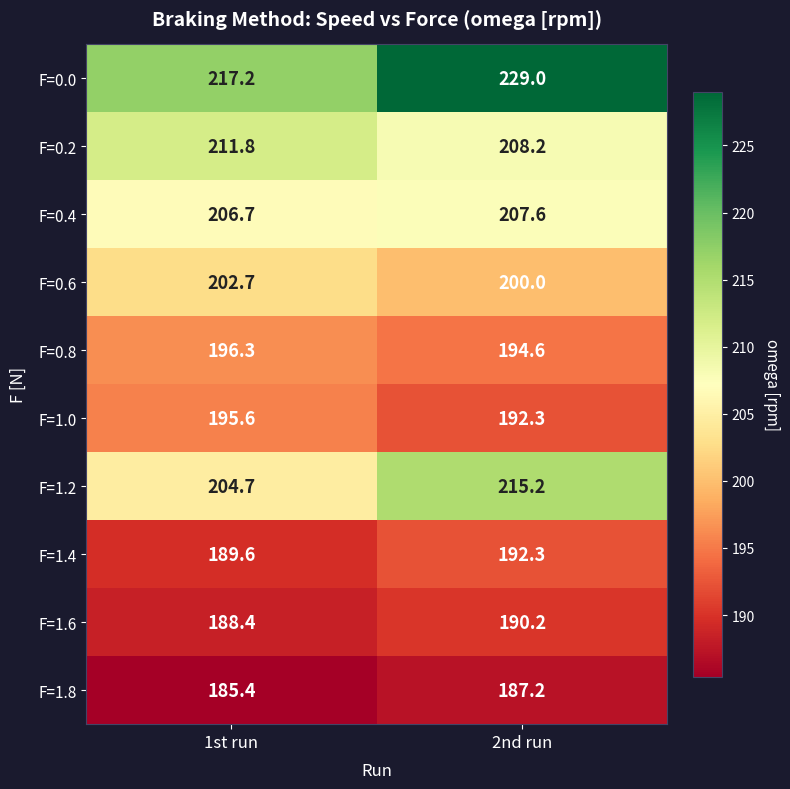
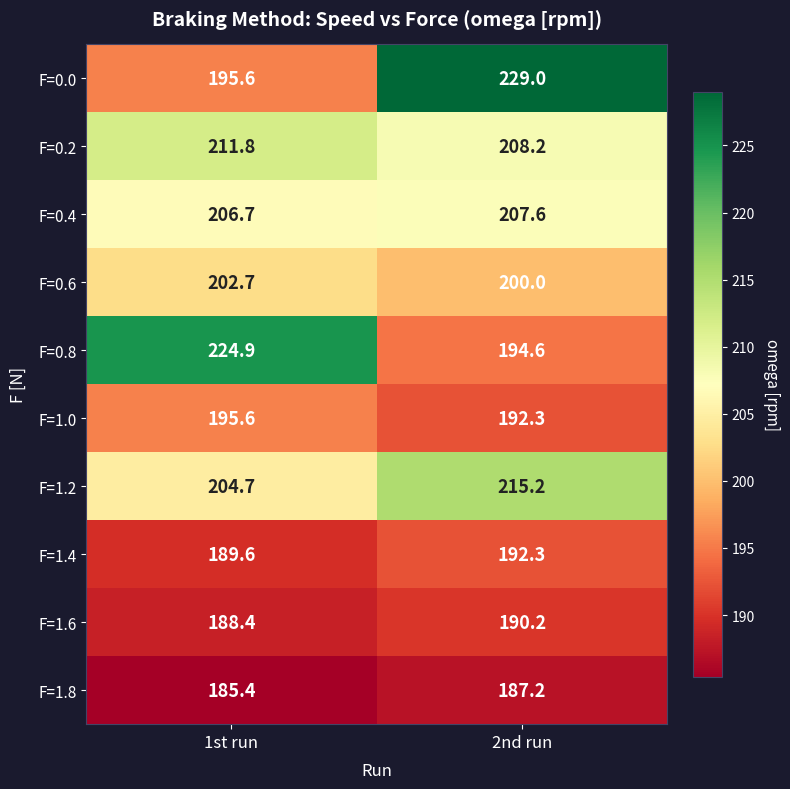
F=0.0, 1st run: 217.2 -> 195.6
F=0.8, 1st run: 196.3 -> 224.9
